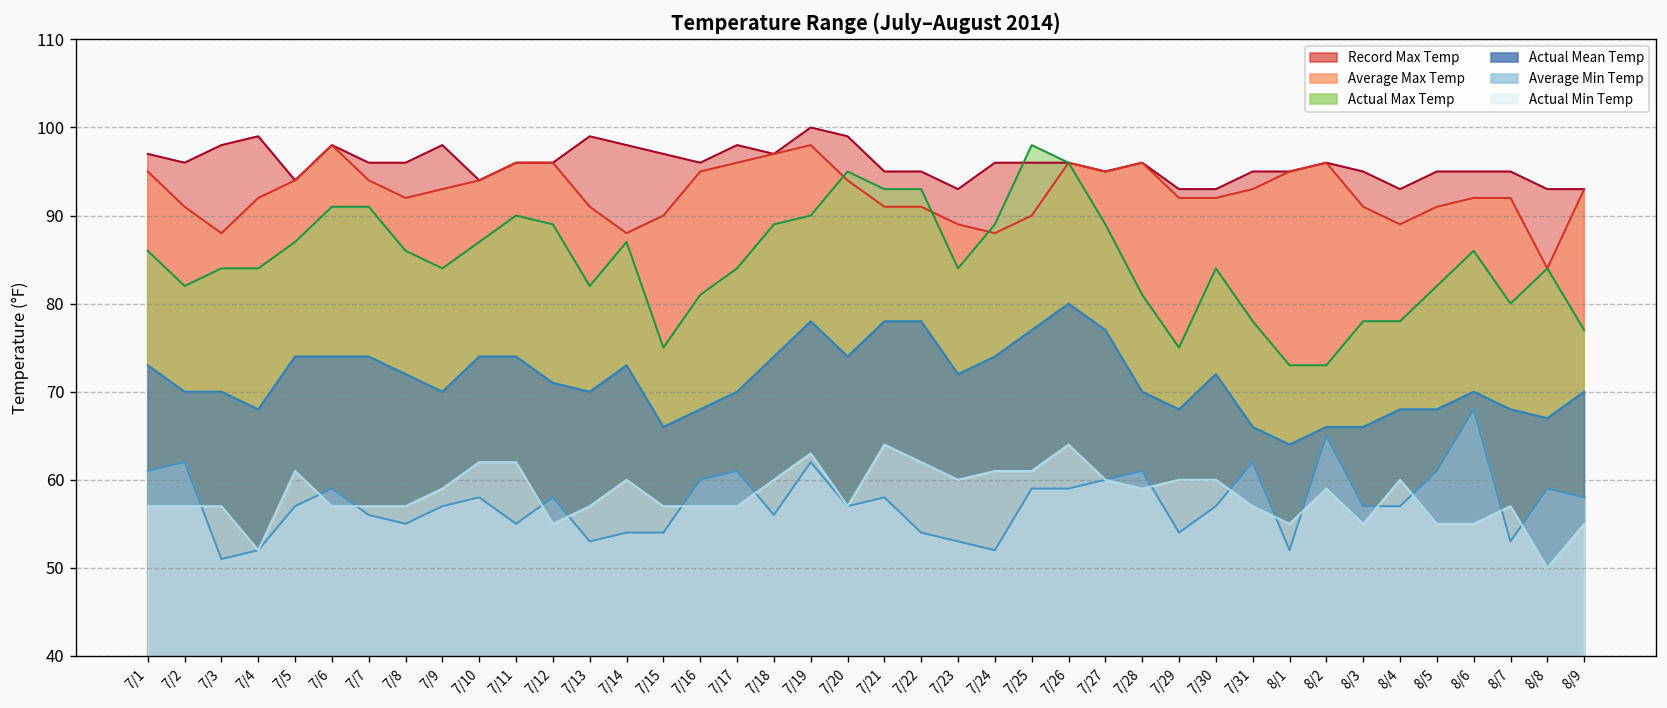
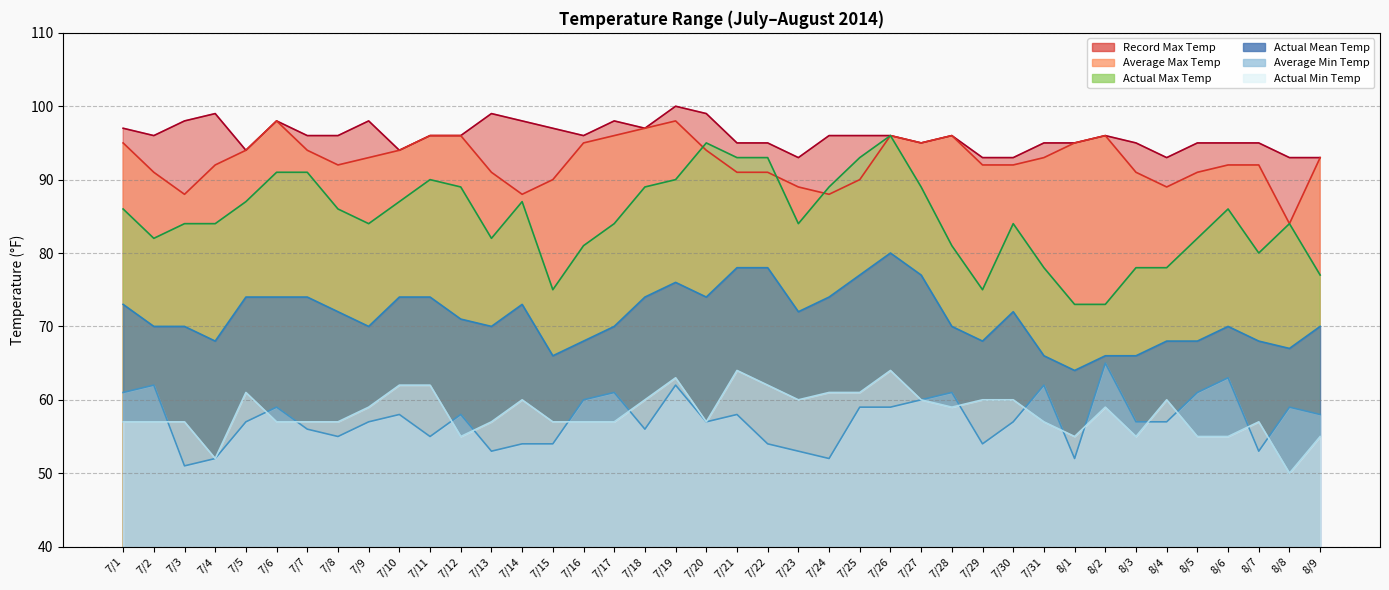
Actual Mean Temp, 7/19: 78 -> 76
Actual Max Temp, 7/25: 98 -> 93
Average Min Temp, 8/6: 68 -> 63
